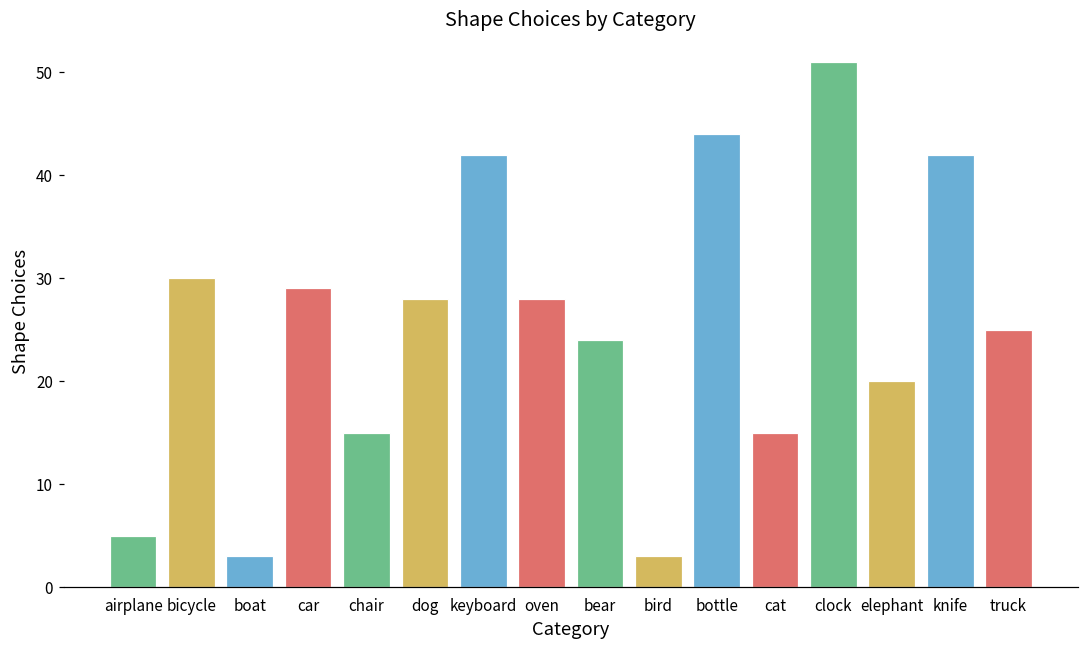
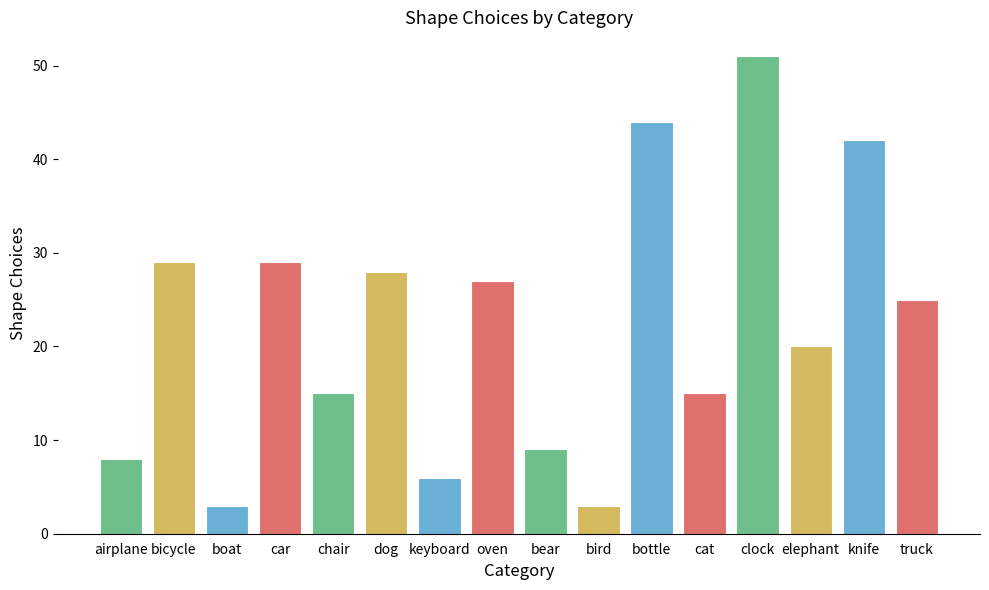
airplane: 5 -> 8
bicycle: 30 -> 29
keyboard: 42 -> 6
oven: 28 -> 27
bear: 24 -> 9
